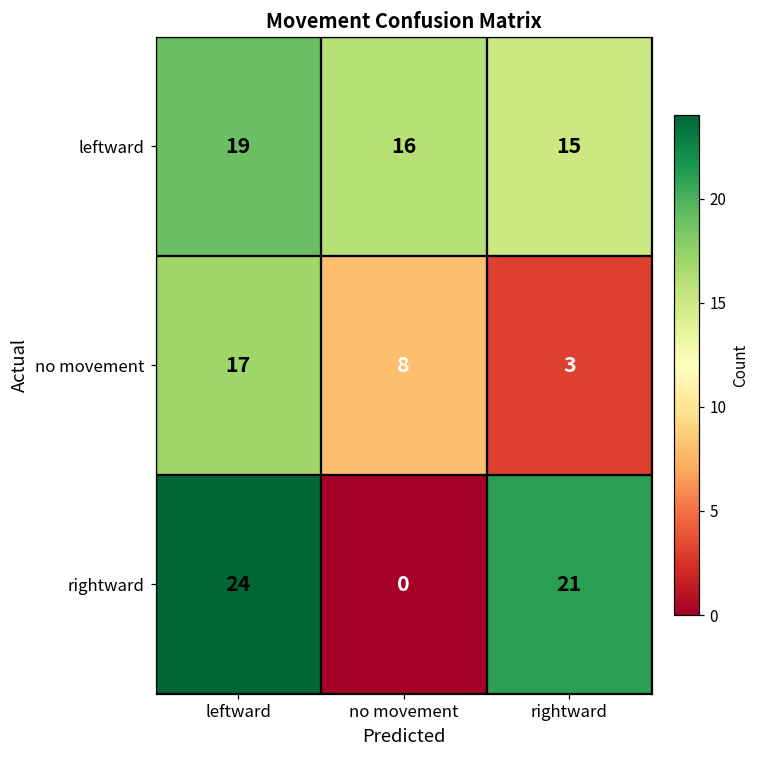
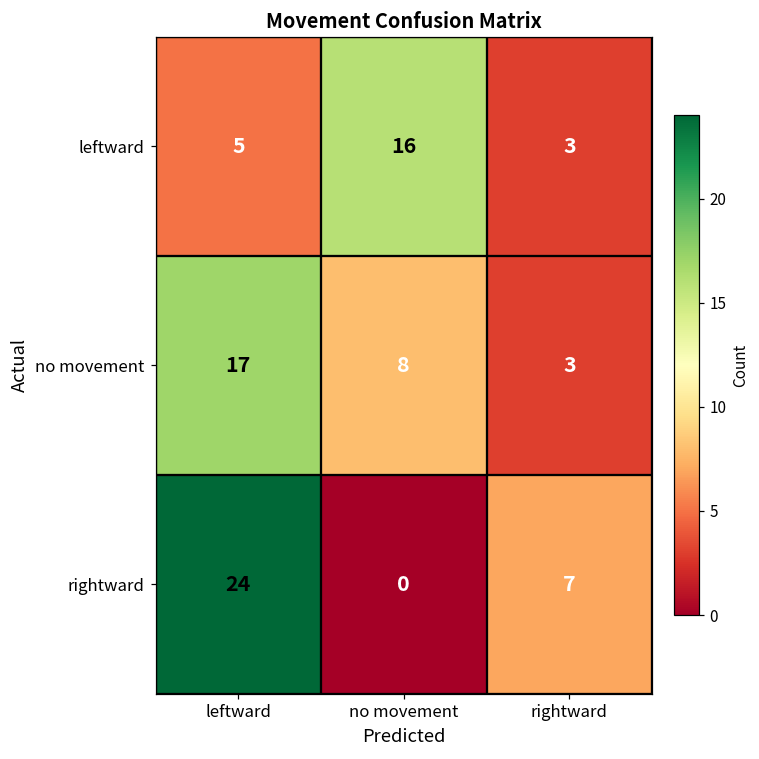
leftward, leftward: 19 -> 5
leftward, rightward: 15 -> 3
rightward, rightward: 21 -> 7
